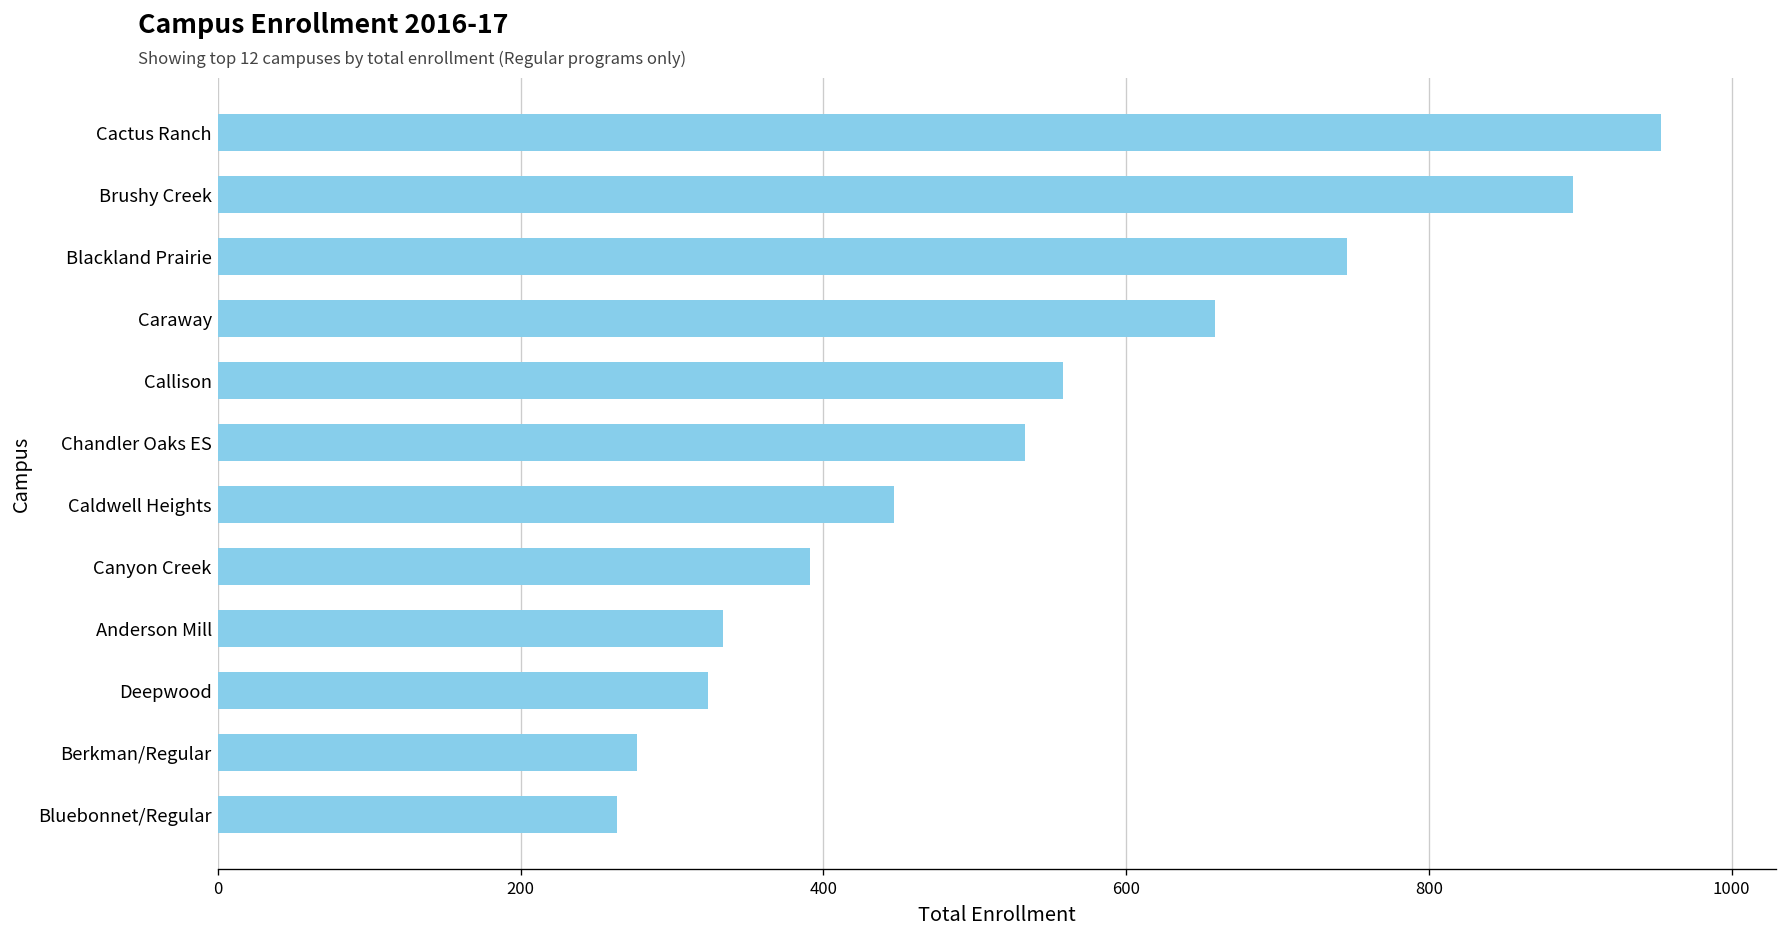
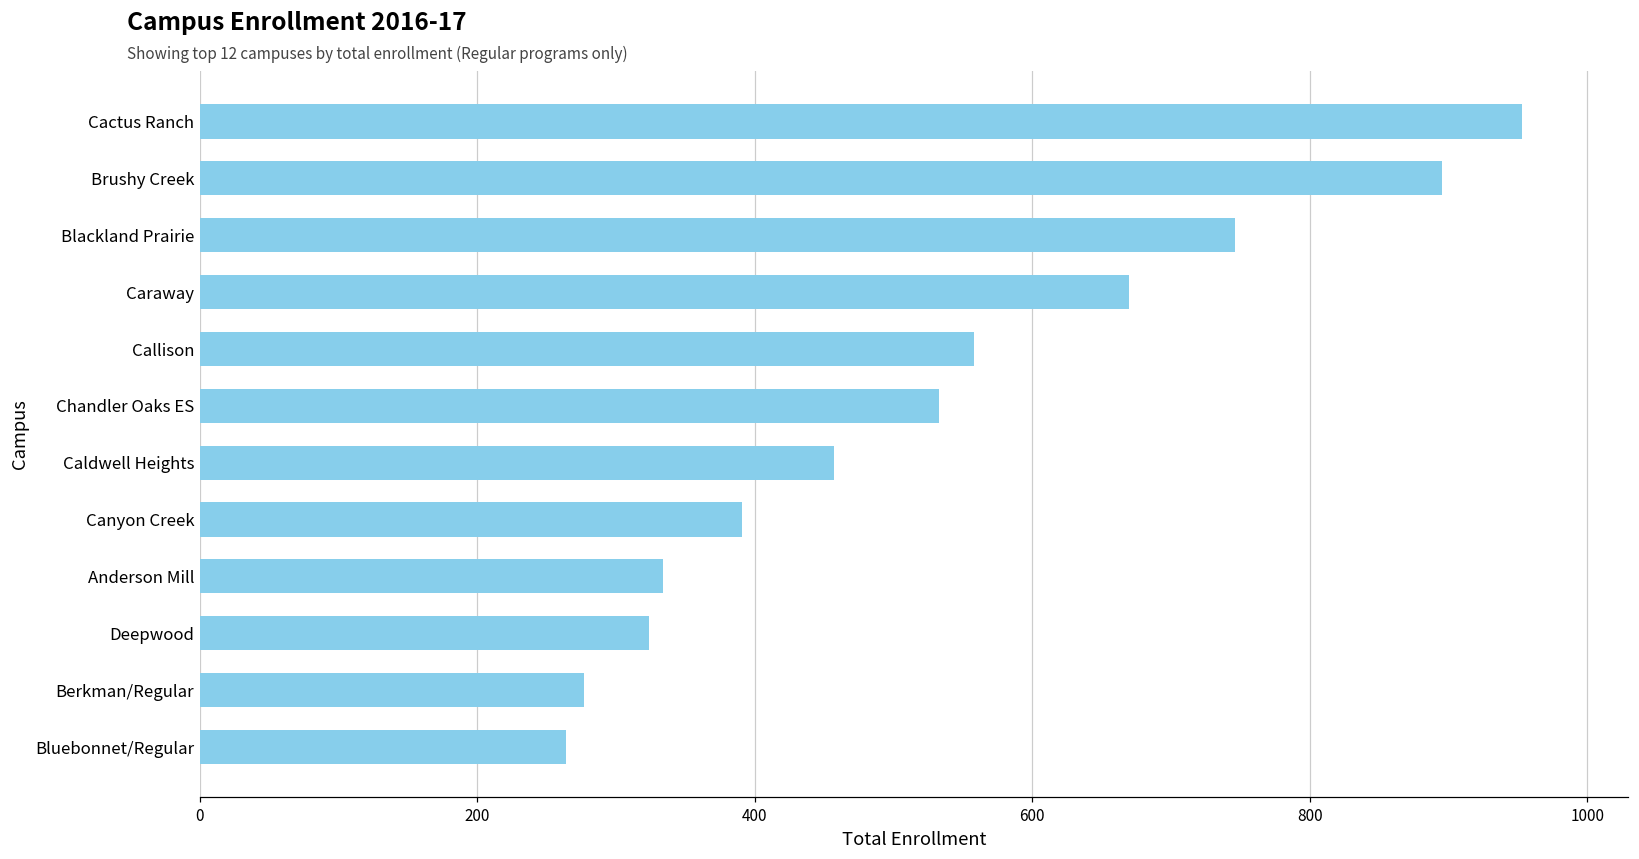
Caraway: 659 -> 670
Caldwell Heights: 447 -> 457
